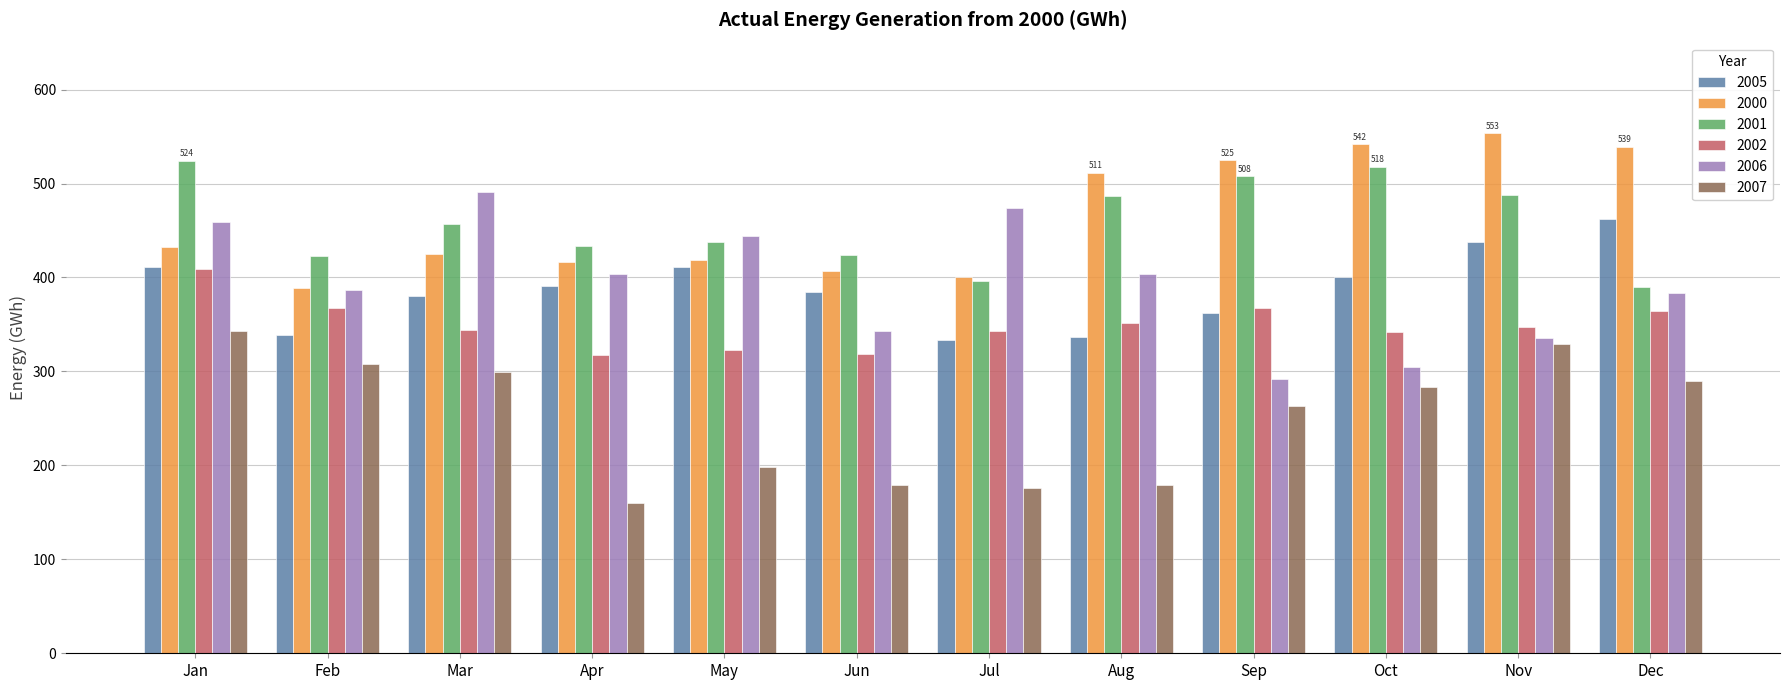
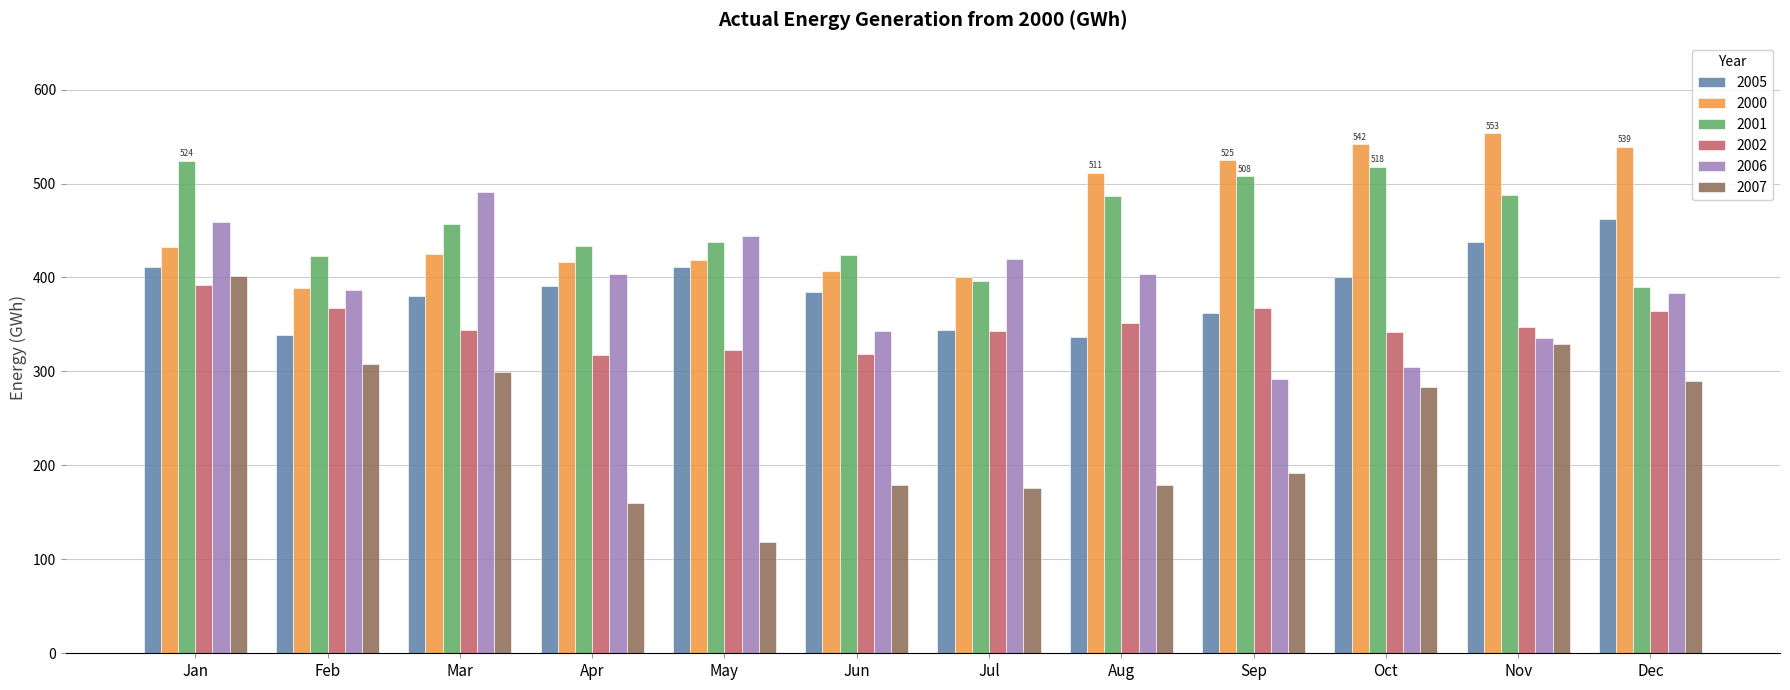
2002, Jan: 410 -> 390
2007, Jan: 340 -> 400
2007, May: 200 -> 120
2005, Jul: 330 -> 340
2006, Jul: 470 -> 420
2007, Sep: 260 -> 190
